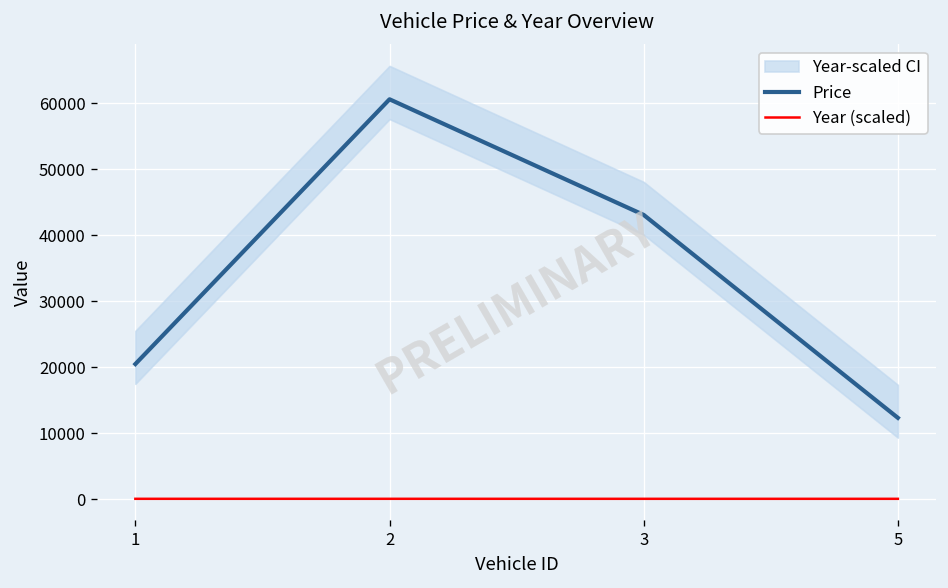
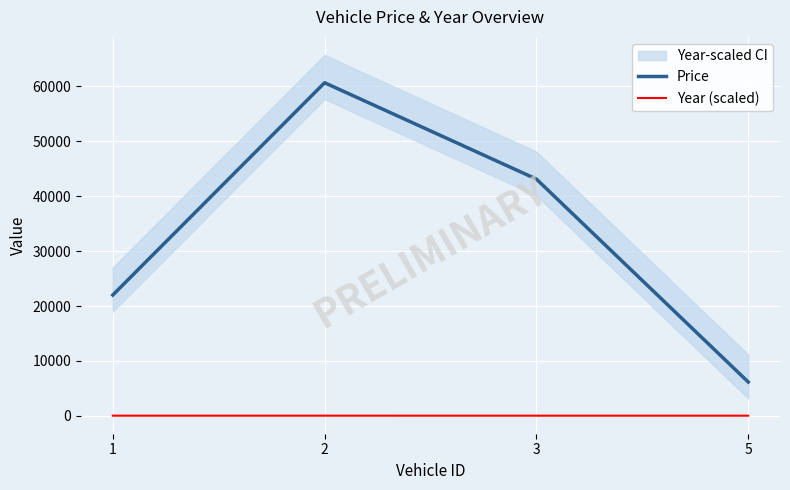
Price, 1: 20000 -> 22000
Price, 5: 12000 -> 6000
